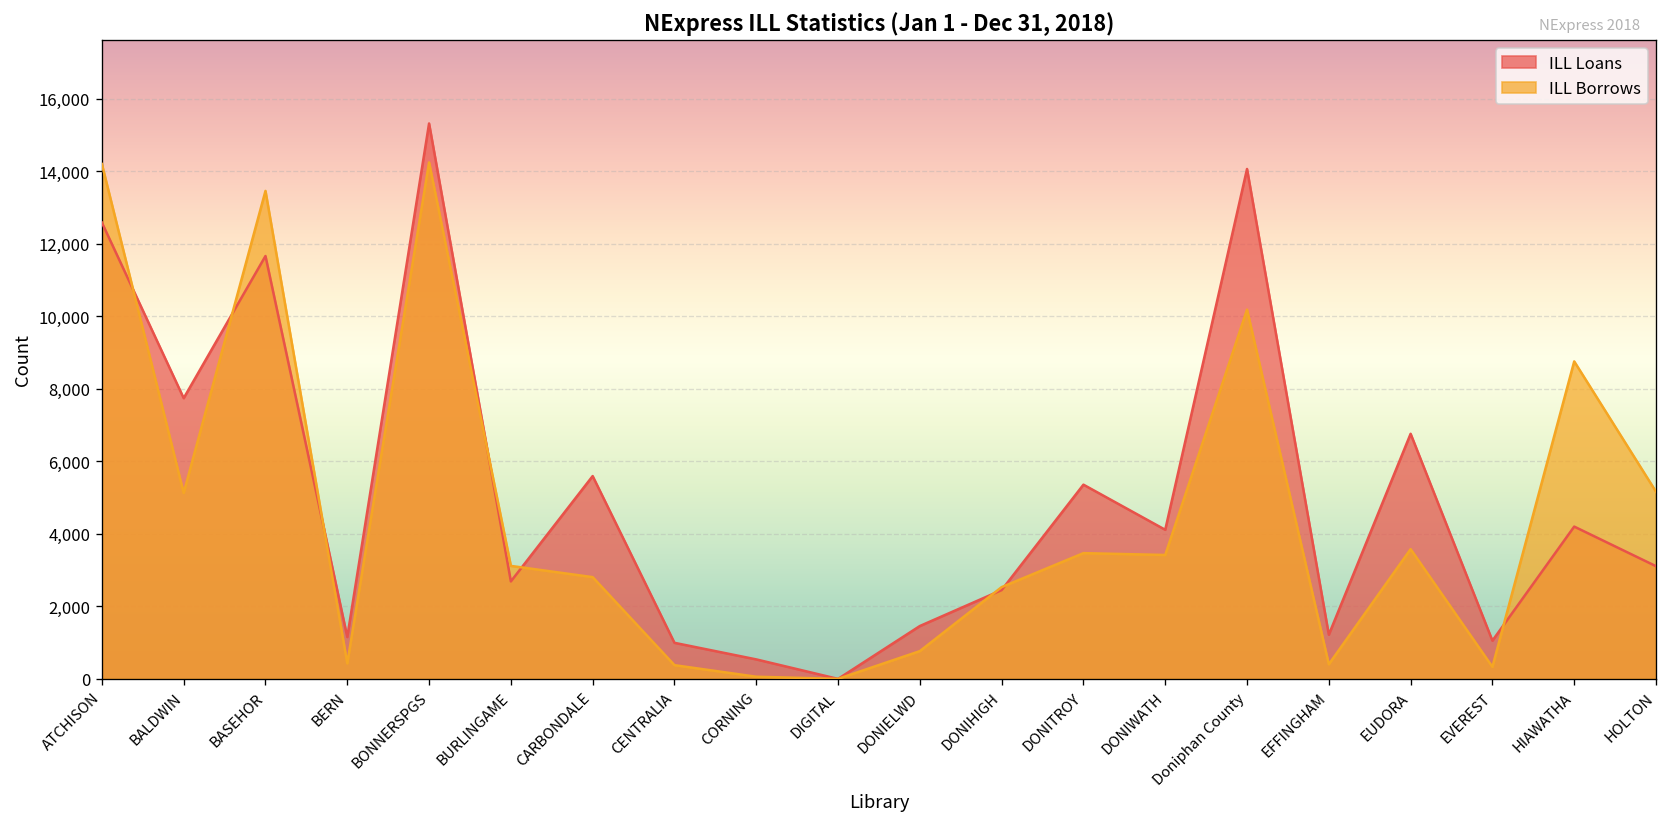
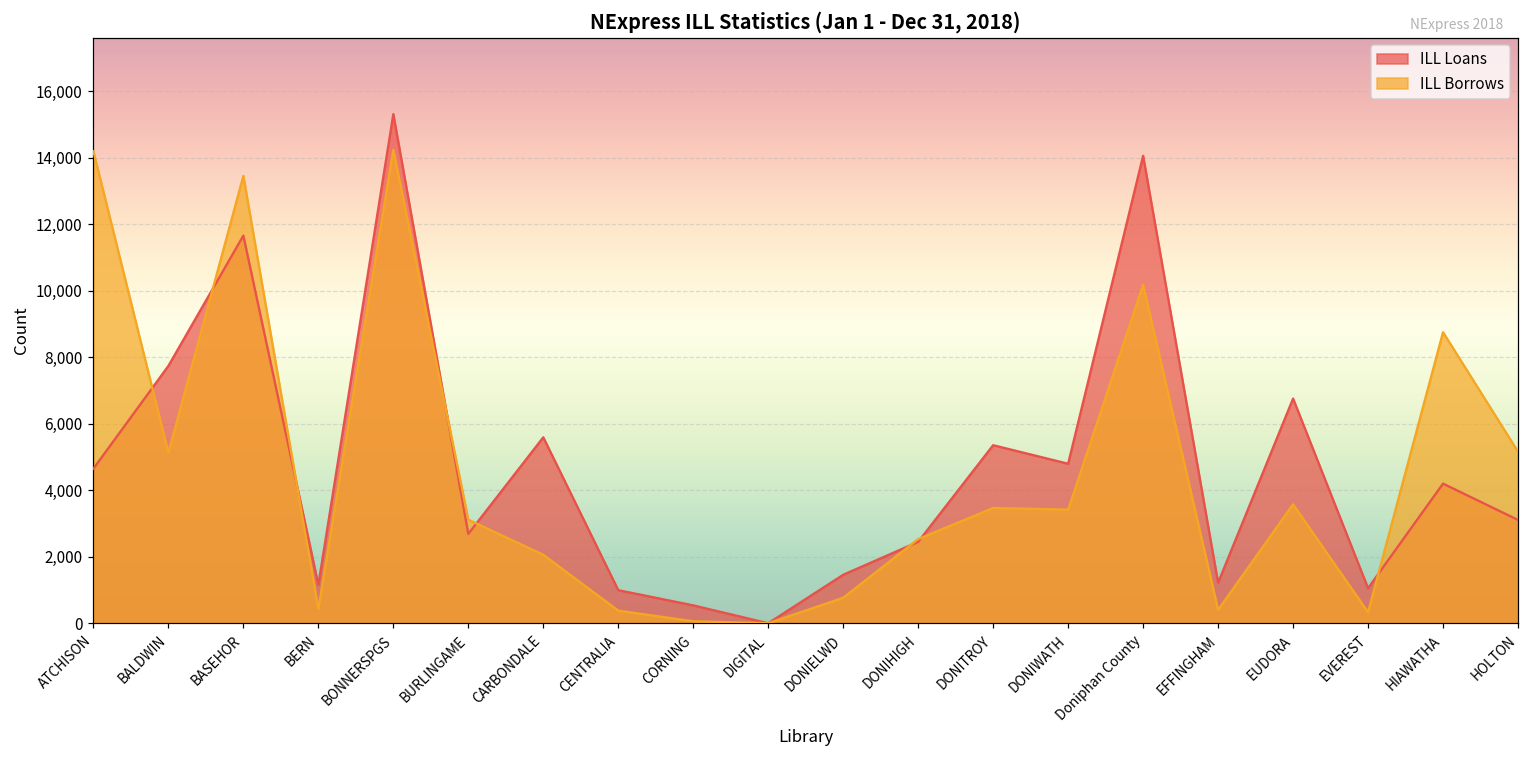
ILL Loans, ATCHISON: 12,600 -> 4,700
ILL Borrows, CARBONDALE: 2,800 -> 2,100
ILL Loans, DONIWATH: 4,100 -> 4,800
